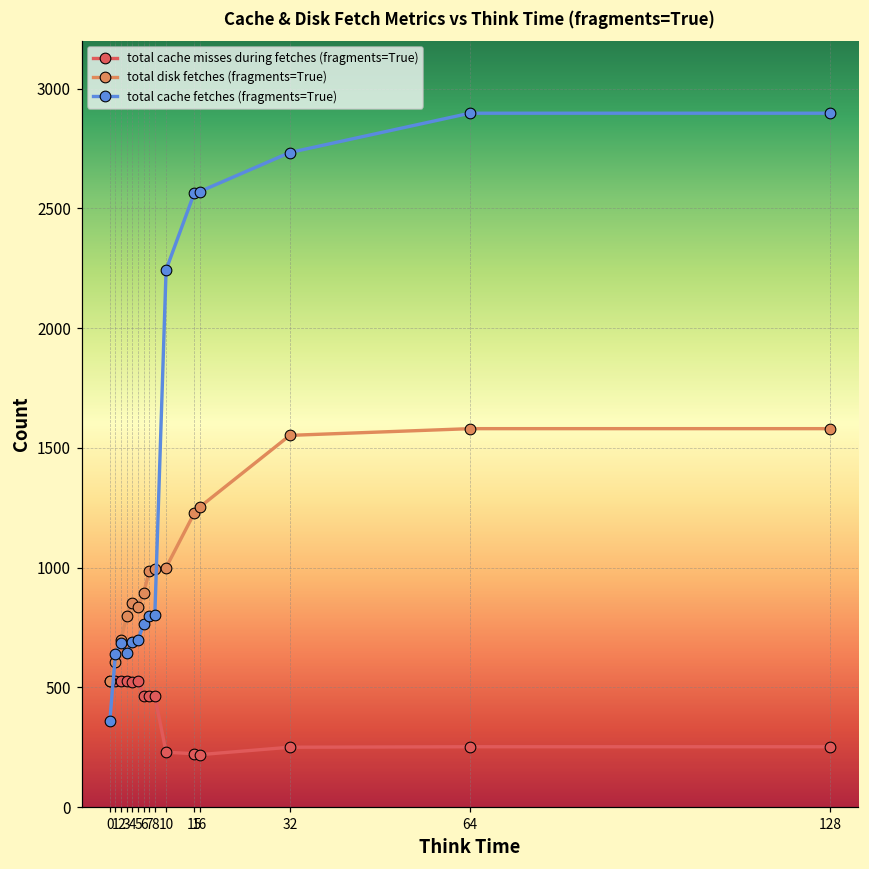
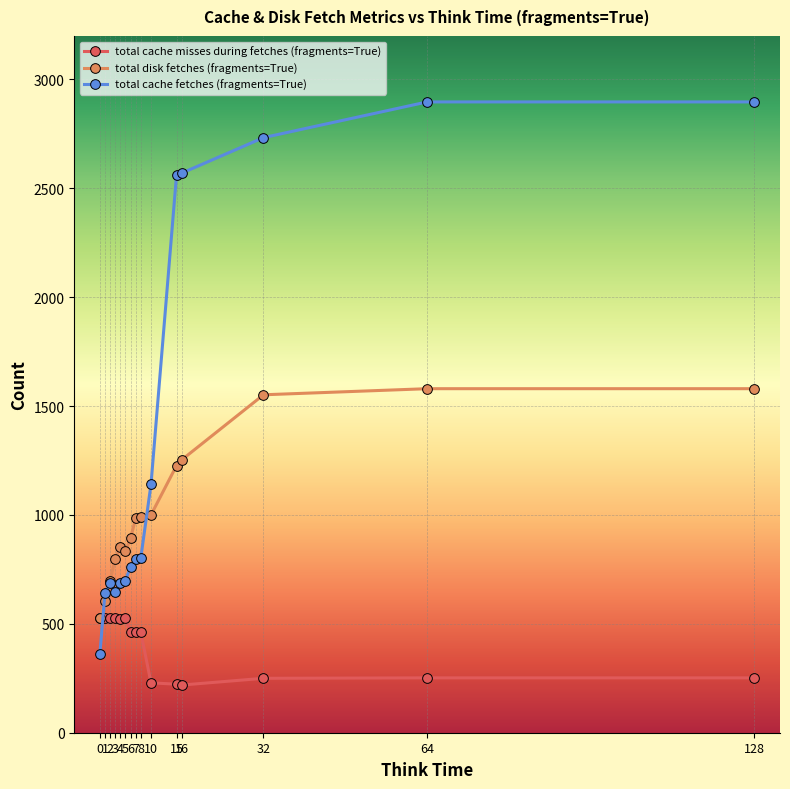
total cache fetches (fragments=True), 10: 2240 -> 1140
